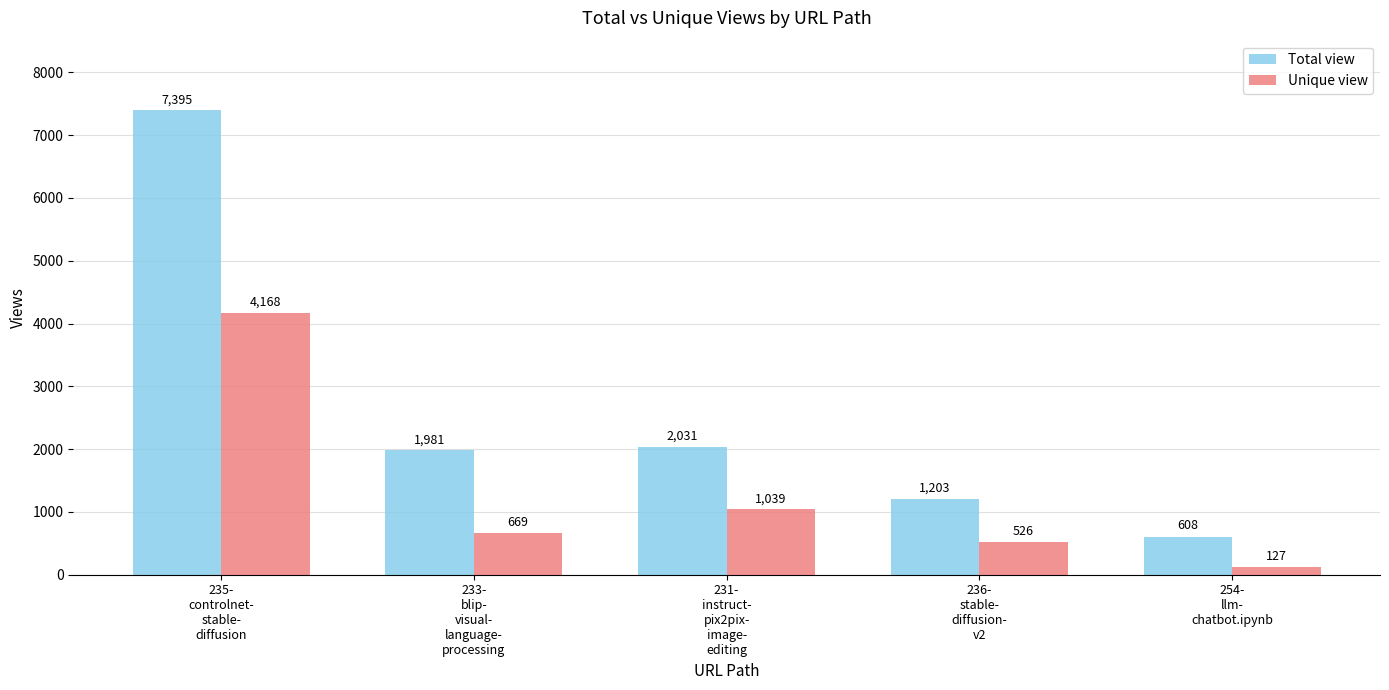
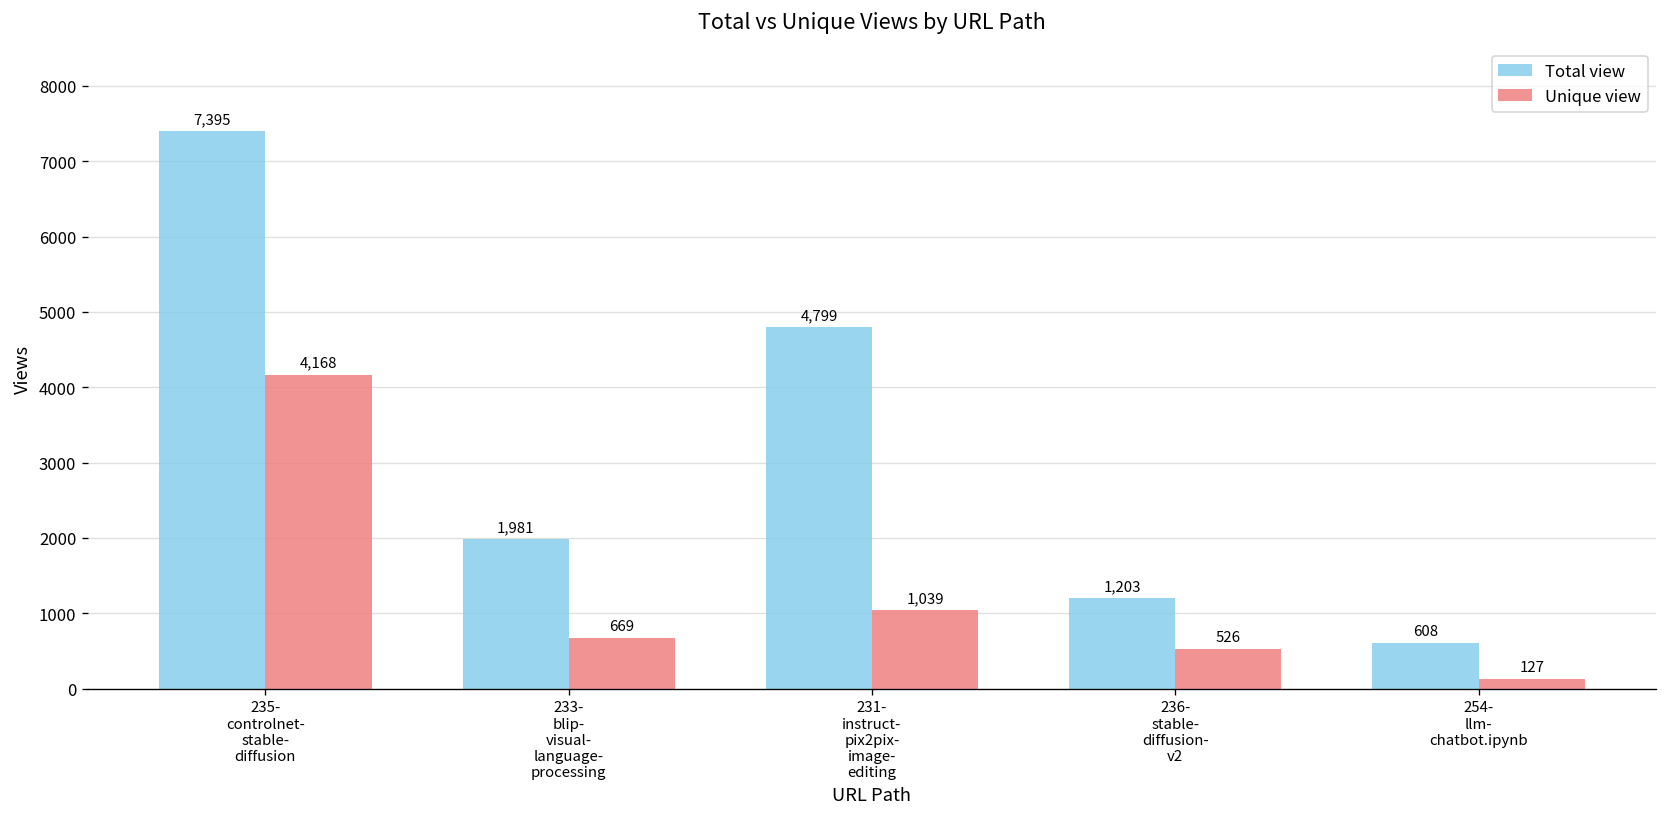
Total view, 231- instruct- pix2pix- image- editing: 2,031 -> 4,799
